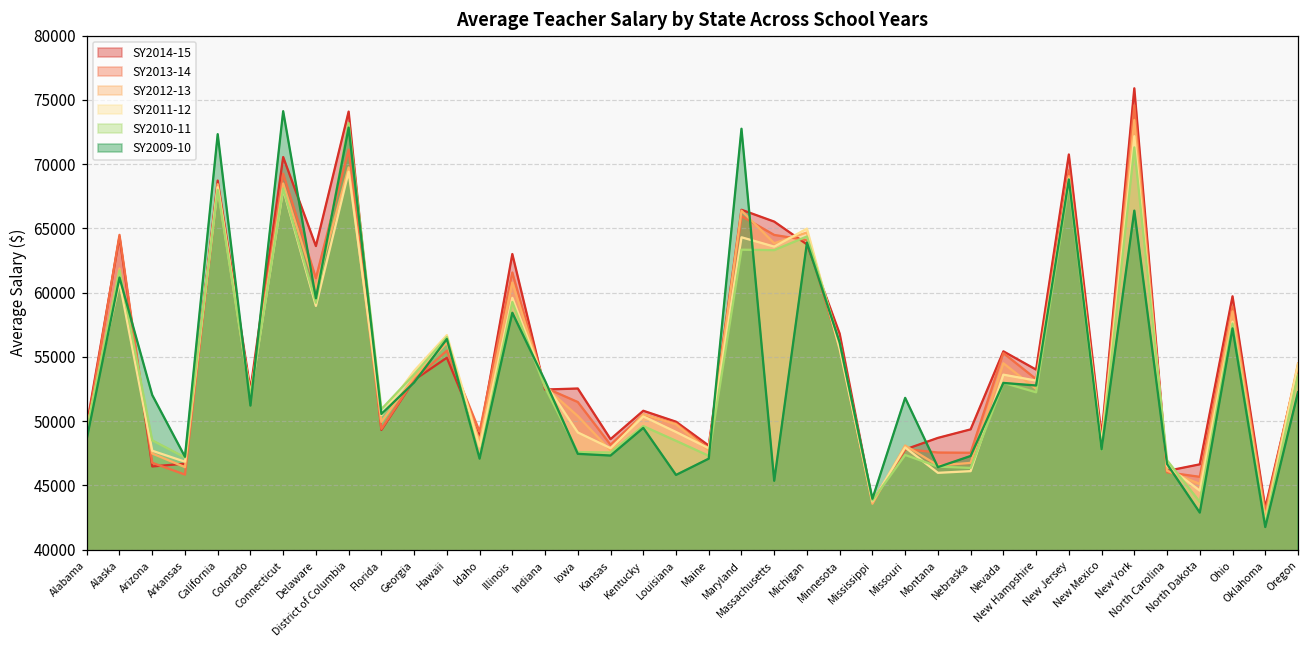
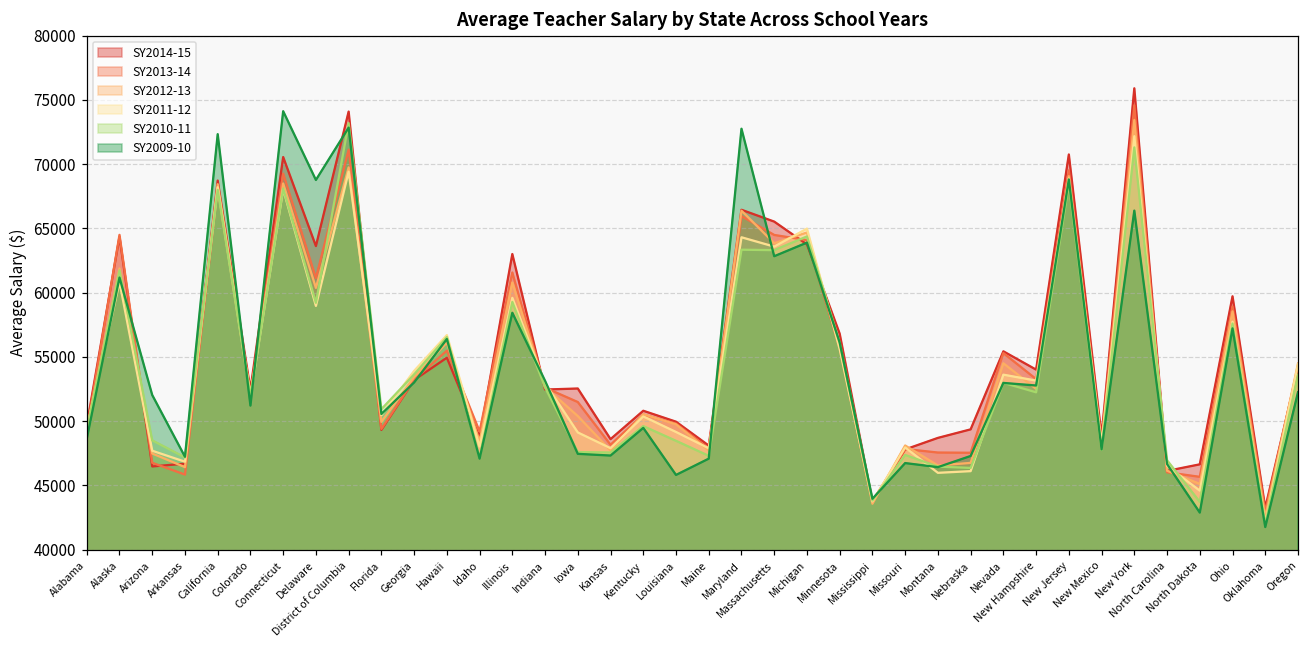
SY2009-10, Delaware: 59600 -> 68800
SY2009-10, Massachusetts: 45400 -> 62800
SY2009-10, Missouri: 51800 -> 46700
